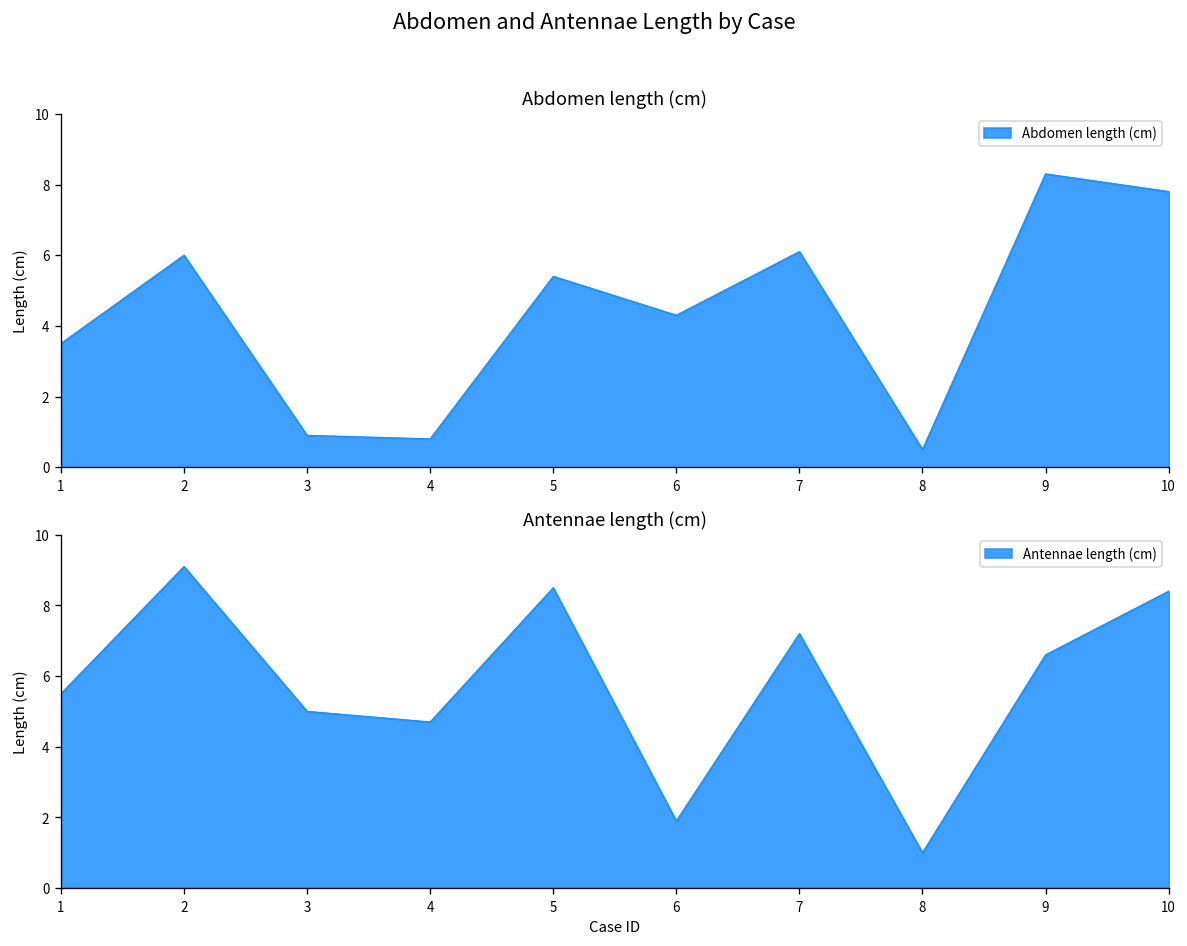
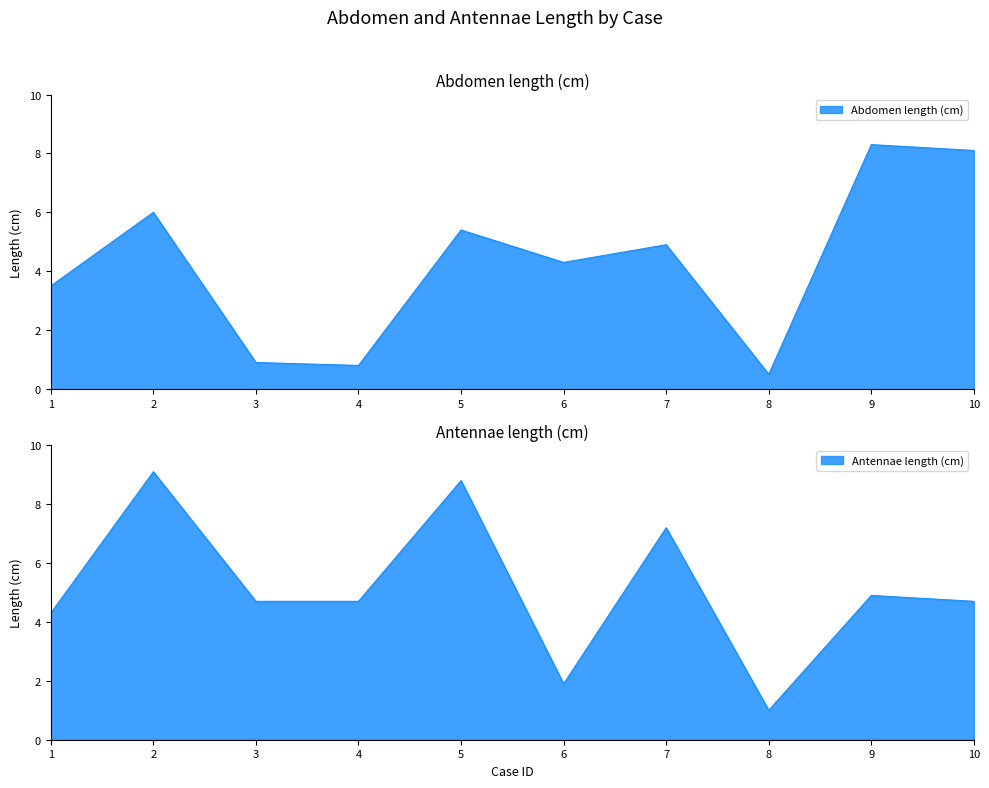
Abdomen length (cm), 7: 6.1 -> 4.9
Abdomen length (cm), 10: 7.8 -> 8.1
Antennae length (cm), 1: 5.5 -> 4.3
Antennae length (cm), 3: 5.0 -> 4.7
Antennae length (cm), 5: 8.5 -> 8.8
Antennae length (cm), 9: 6.6 -> 4.9
Antennae length (cm), 10: 8.4 -> 4.7
